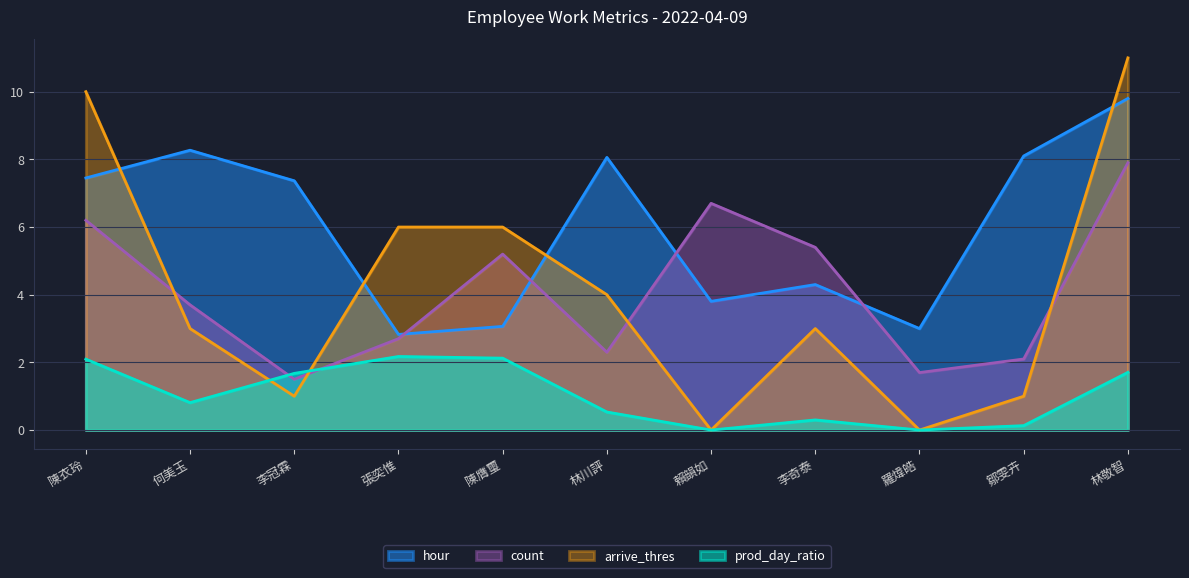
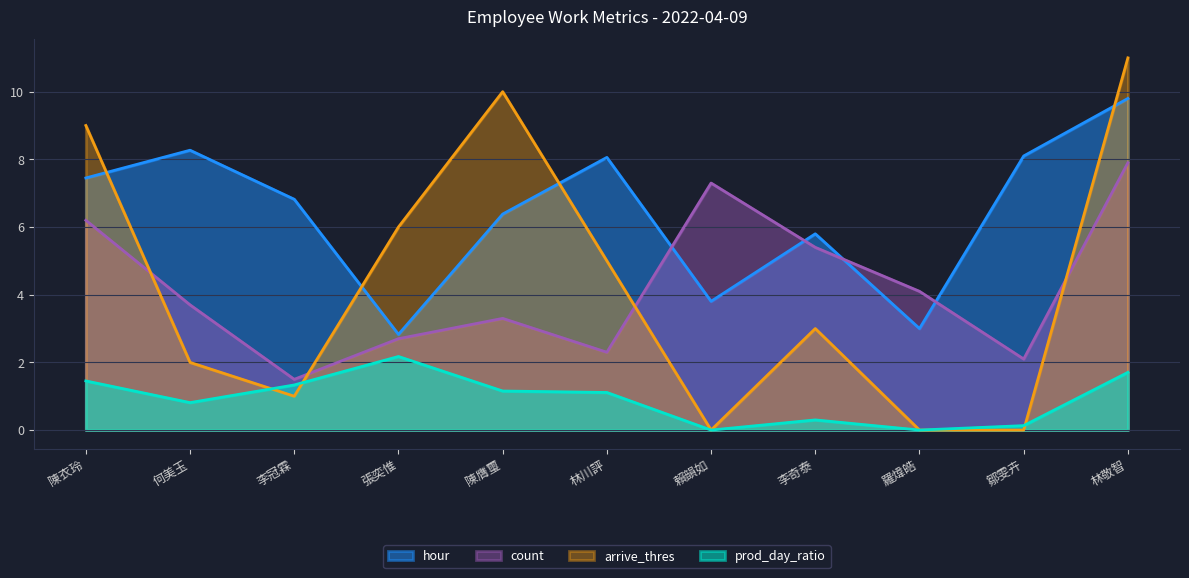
arrive_thres, 陳衣玲: 10 -> 9
prod_day_ratio, 陳衣玲: 2.1 -> 1.5
arrive_thres, 何美玉: 3 -> 2
hour, 李冠霖: 7.4 -> 6.8
prod_day_ratio, 李冠霖: 1.7 -> 1.3
hour, 陳膺璽: 3.1 -> 6.4
count, 陳膺璽: 5.2 -> 3.3
arrive_thres, 陳膺璽: 6 -> 10
prod_day_ratio, 陳膺璽: 2.1 -> 1.2
arrive_thres, 林川評: 4 -> 5
prod_day_ratio, 林川評: 0.5 -> 1.1
count, 賴韻如: 6.7 -> 7.3
hour, 李奇泰: 4.3 -> 5.8
count, 羅煒皓: 1.7 -> 4.1
arrive_thres, 鄒雯卉: 1 -> 0
